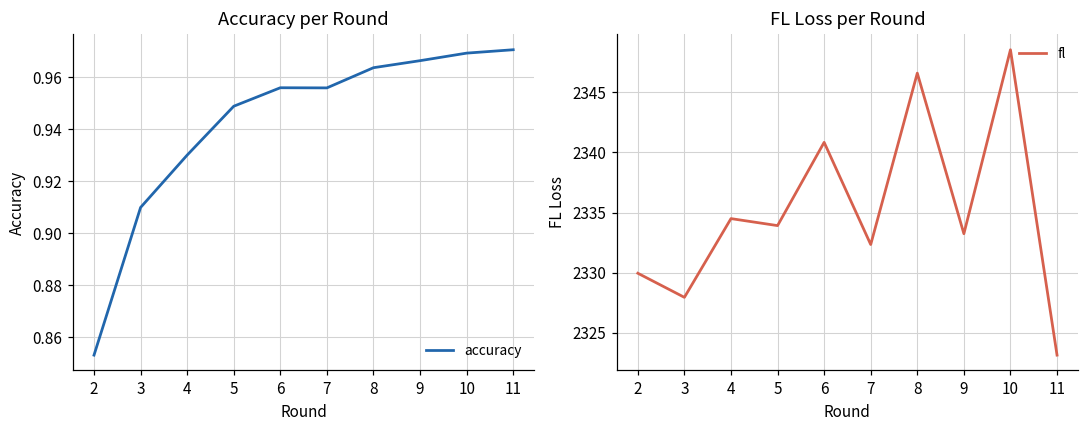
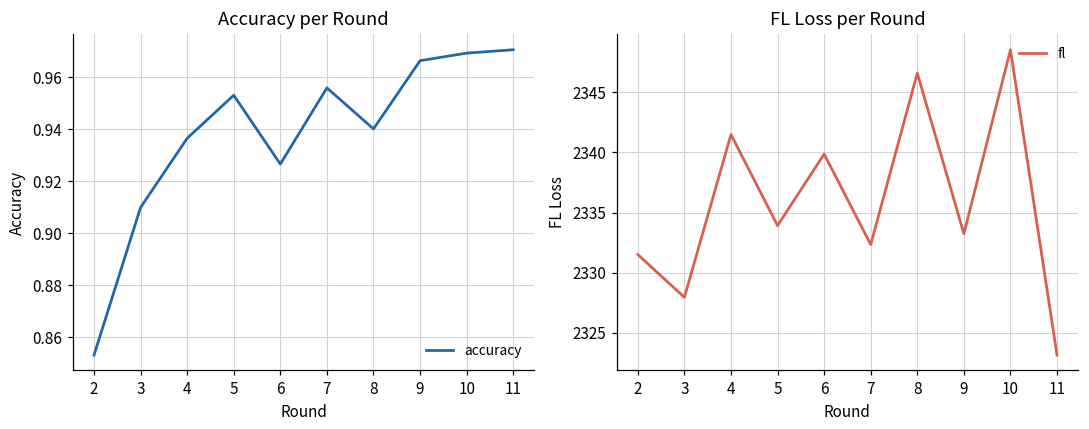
Accuracy per Round, 4: 0.930 -> 0.937
Accuracy per Round, 5: 0.949 -> 0.953
Accuracy per Round, 6: 0.956 -> 0.927
Accuracy per Round, 8: 0.964 -> 0.940
FL Loss per Round, 2: 2330.0 -> 2331.5
FL Loss per Round, 4: 2334.5 -> 2341.5
FL Loss per Round, 6: 2340.8 -> 2339.9
